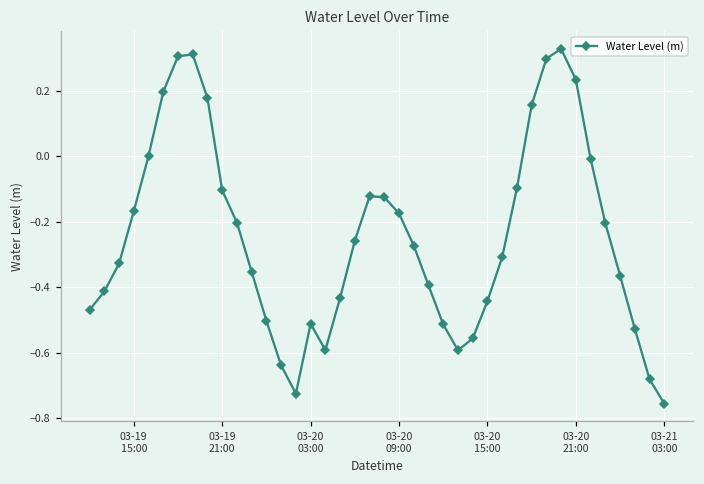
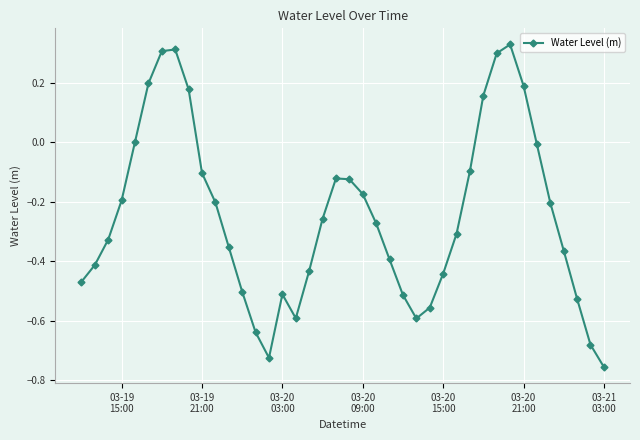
03-19 15:00: -0.17 -> -0.20
03-20 21:00: 0.23 -> 0.19
